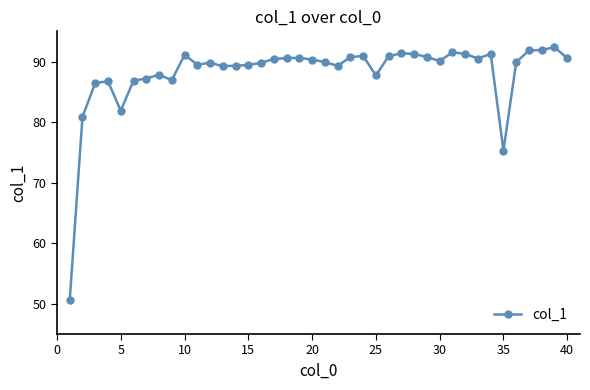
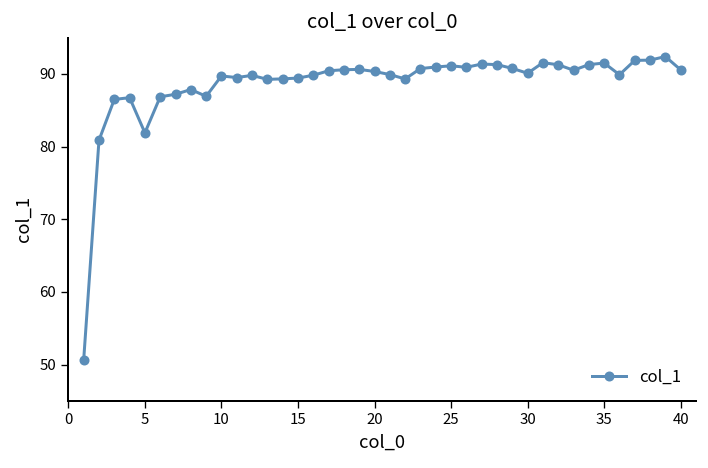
10: 91 -> 90
25: 88 -> 91
35: 75 -> 92
